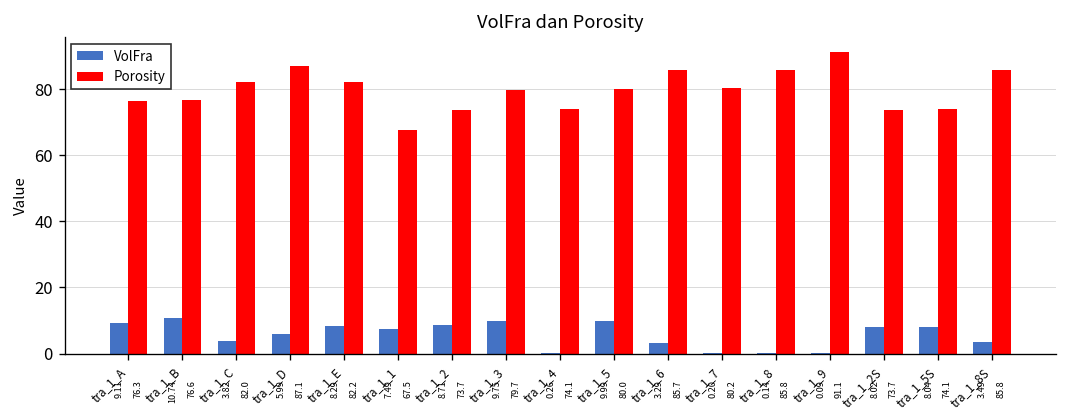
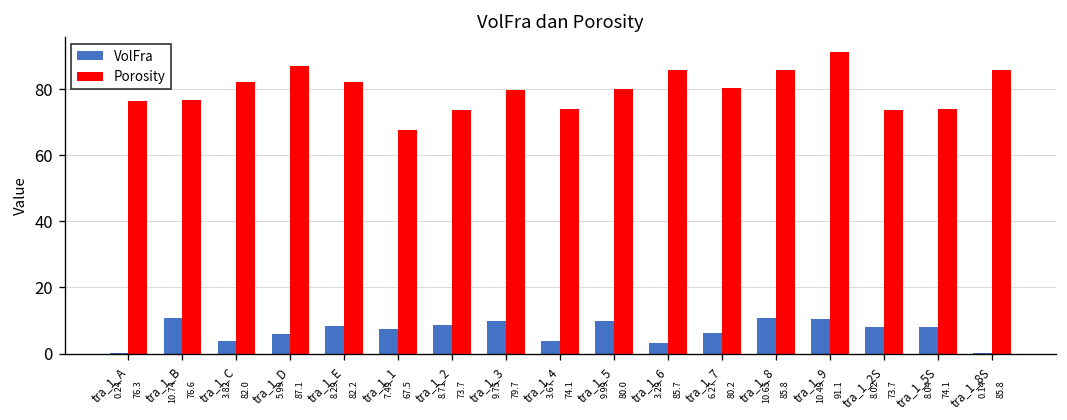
VolFra, tra_1_A: 9.11 -> 0.24
VolFra, tra_1_4: 0.26 -> 3.67
VolFra, tra_1_7: 0.20 -> 6.27
VolFra, tra_1_8: 0.14 -> 10.65
VolFra, tra_1_9: 0.09 -> 10.49
VolFra, tra_1_8S: 3.49 -> 0.14
